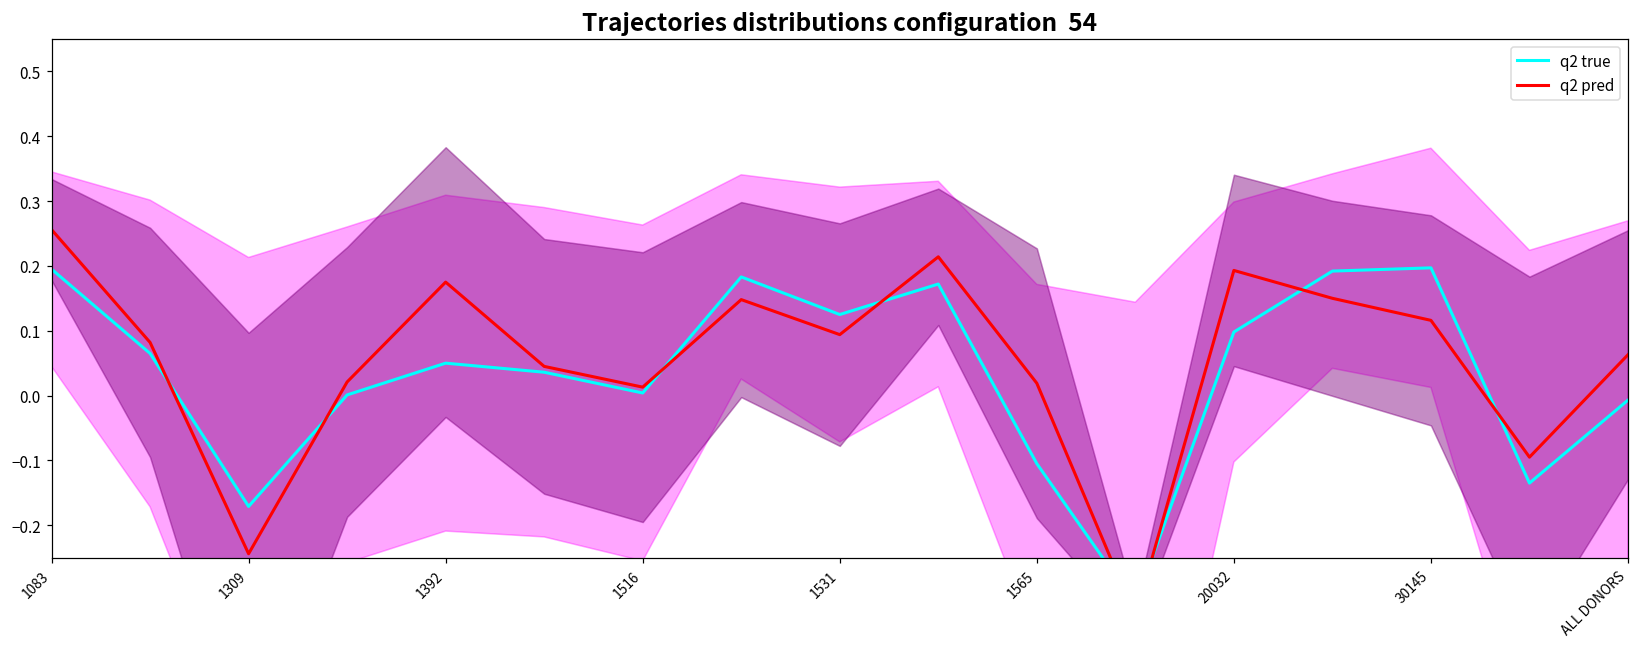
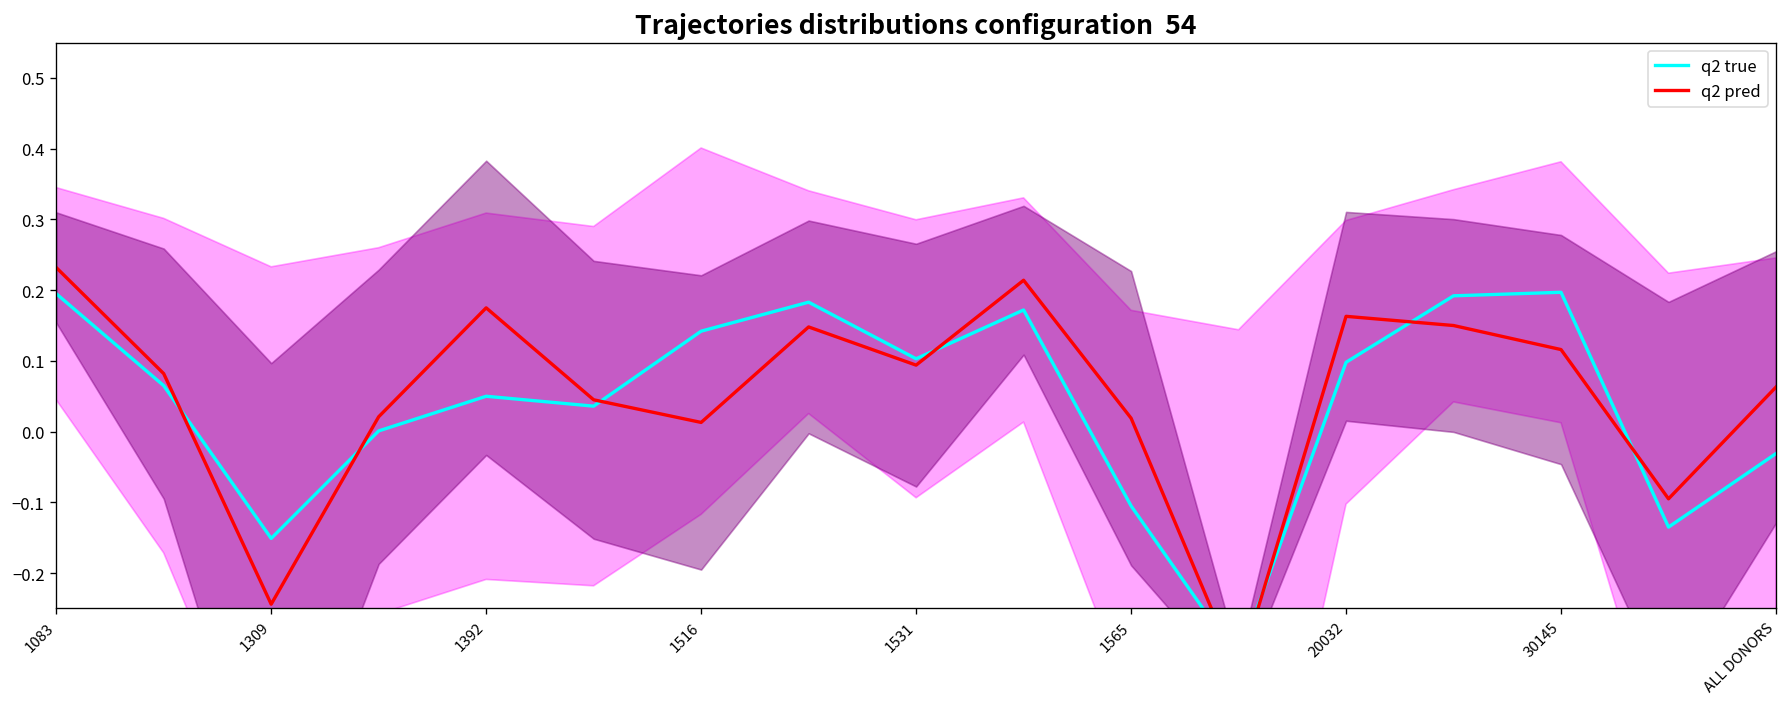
q2 pred, 1083: 0.26 -> 0.23
q2 true, 1309: -0.17 -> -0.15
q2 true, 1516: 0.00 -> 0.14
q2 true, 1531: 0.13 -> 0.10
q2 pred, 20032: 0.19 -> 0.16
q2 true, ALL DONORS: -0.01 -> -0.03
